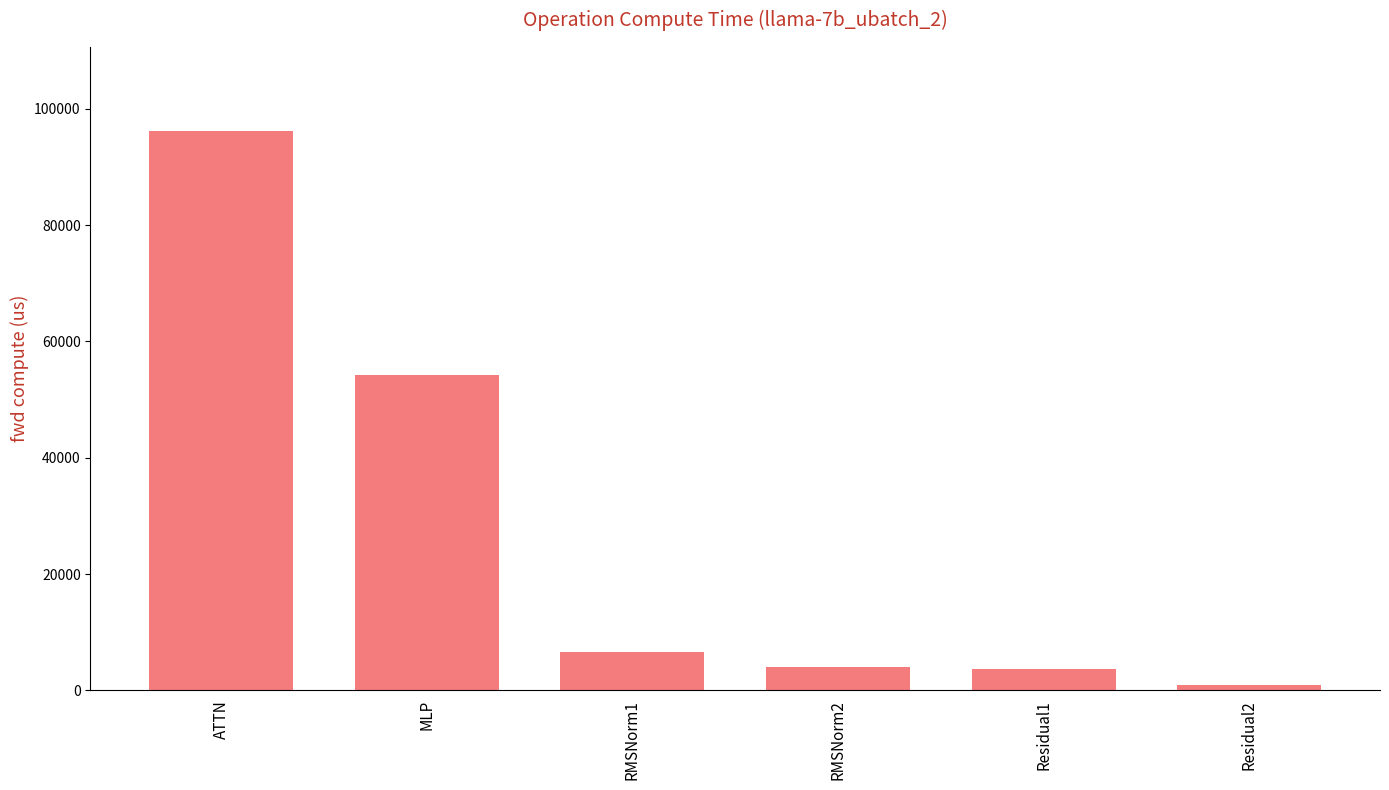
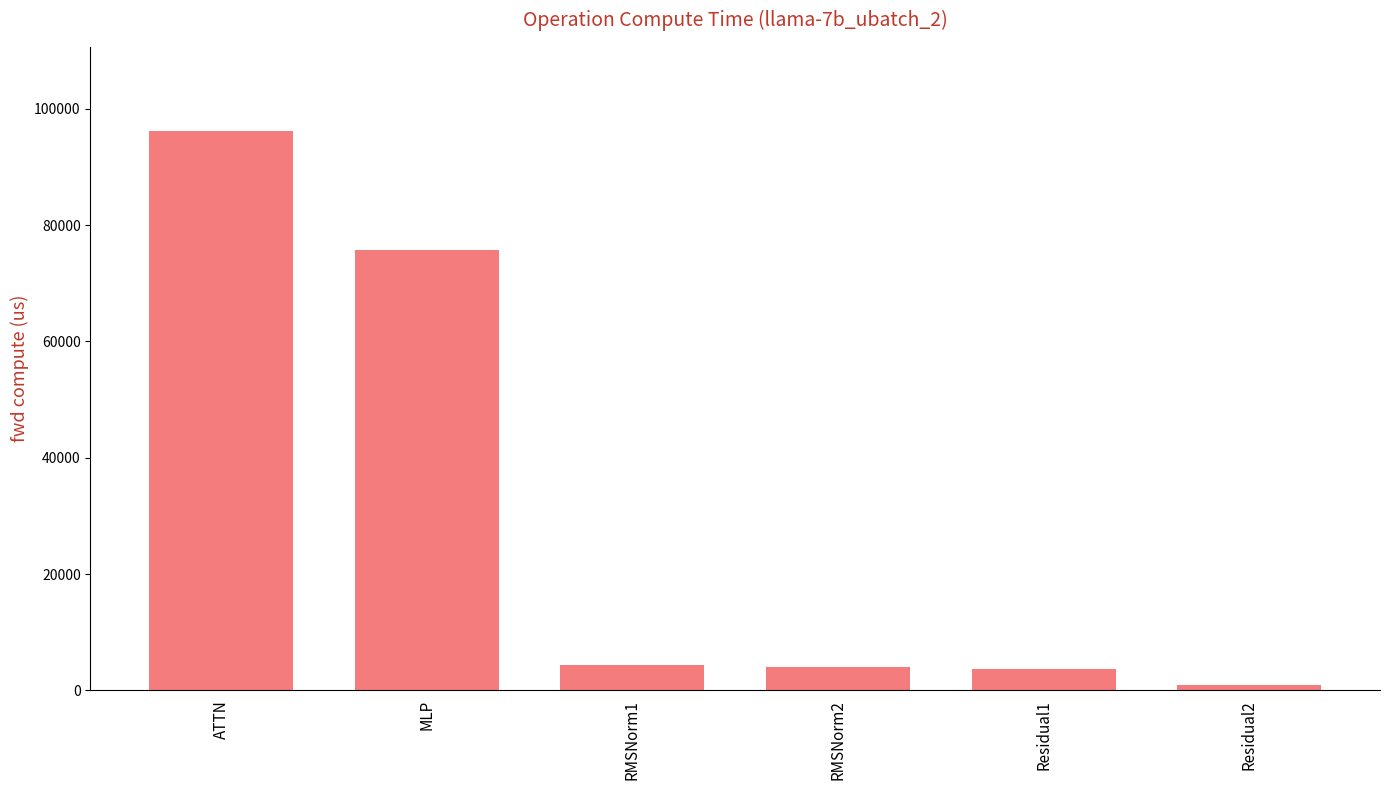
MLP: 54000 -> 76000
RMSNorm1: 7000 -> 4000
